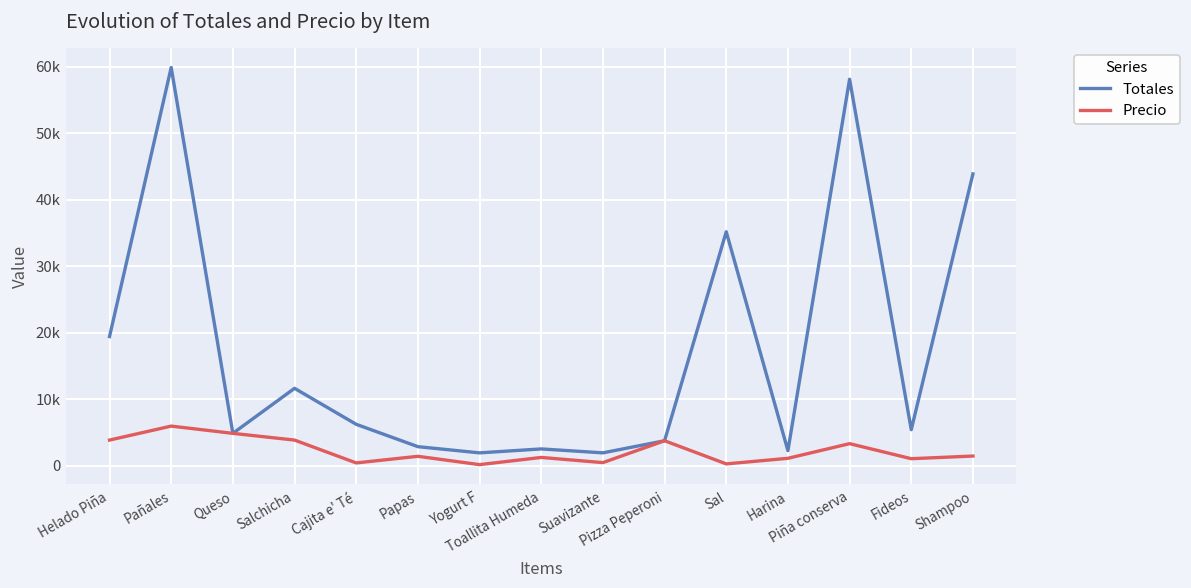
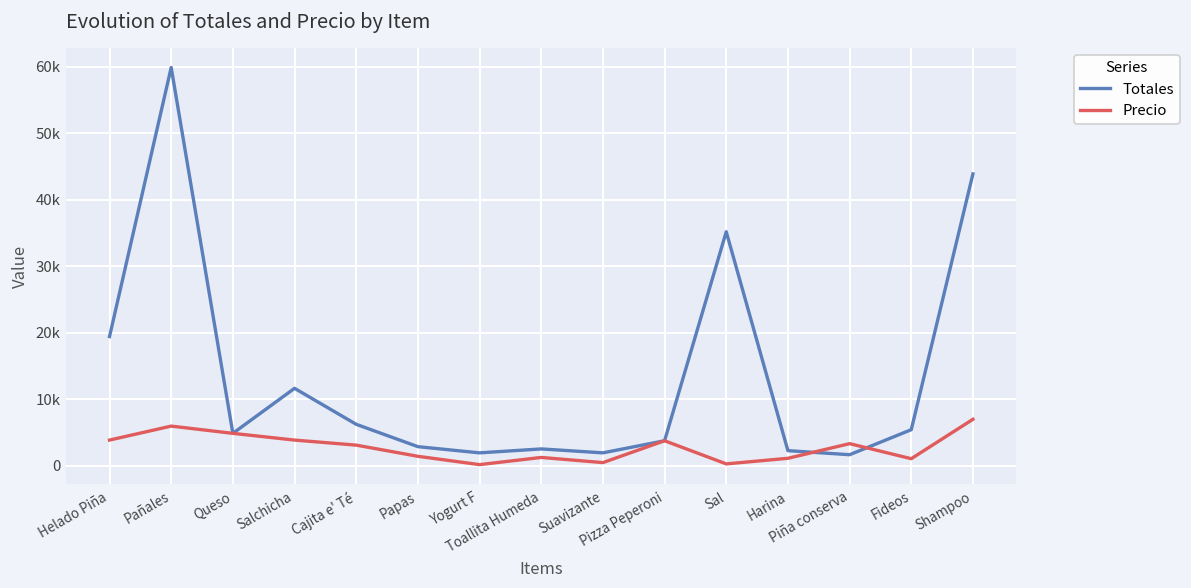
Precio, Cajita e' Té: 0 -> 3000
Totales, Piña conserva: 58000 -> 2000
Precio, Shampoo: 1000 -> 7000
